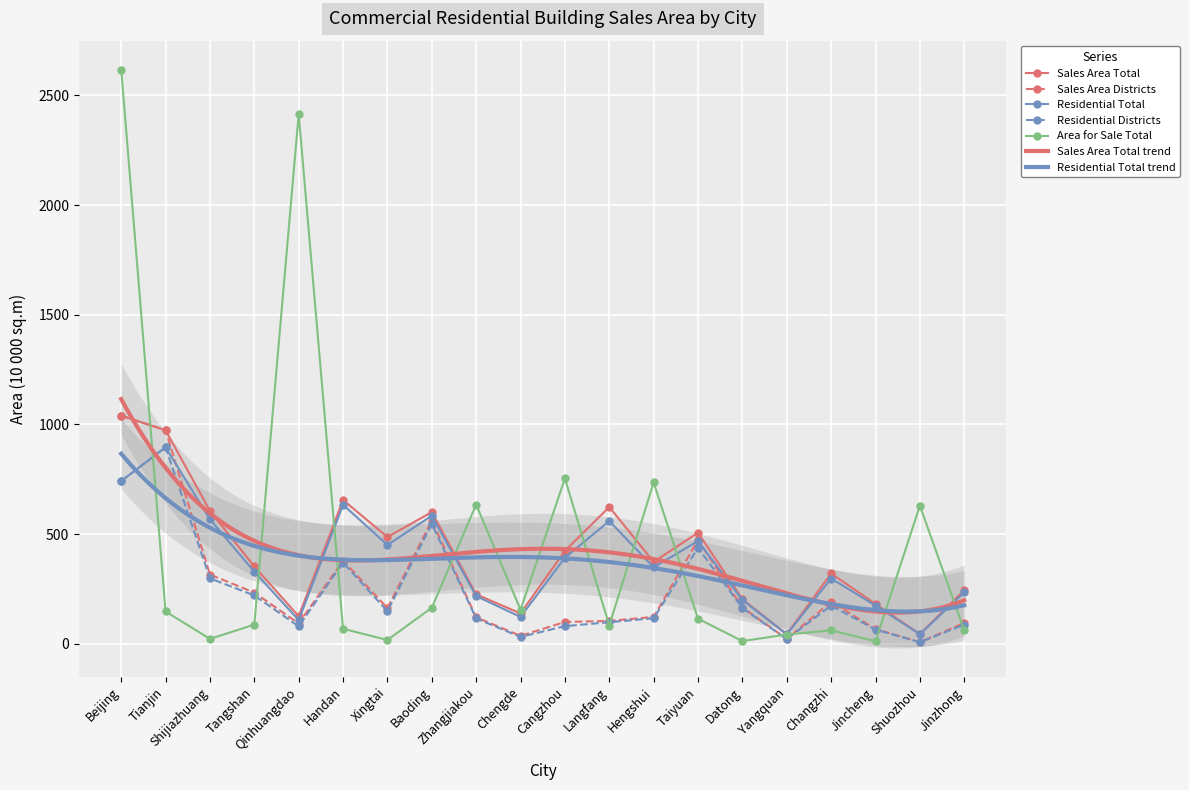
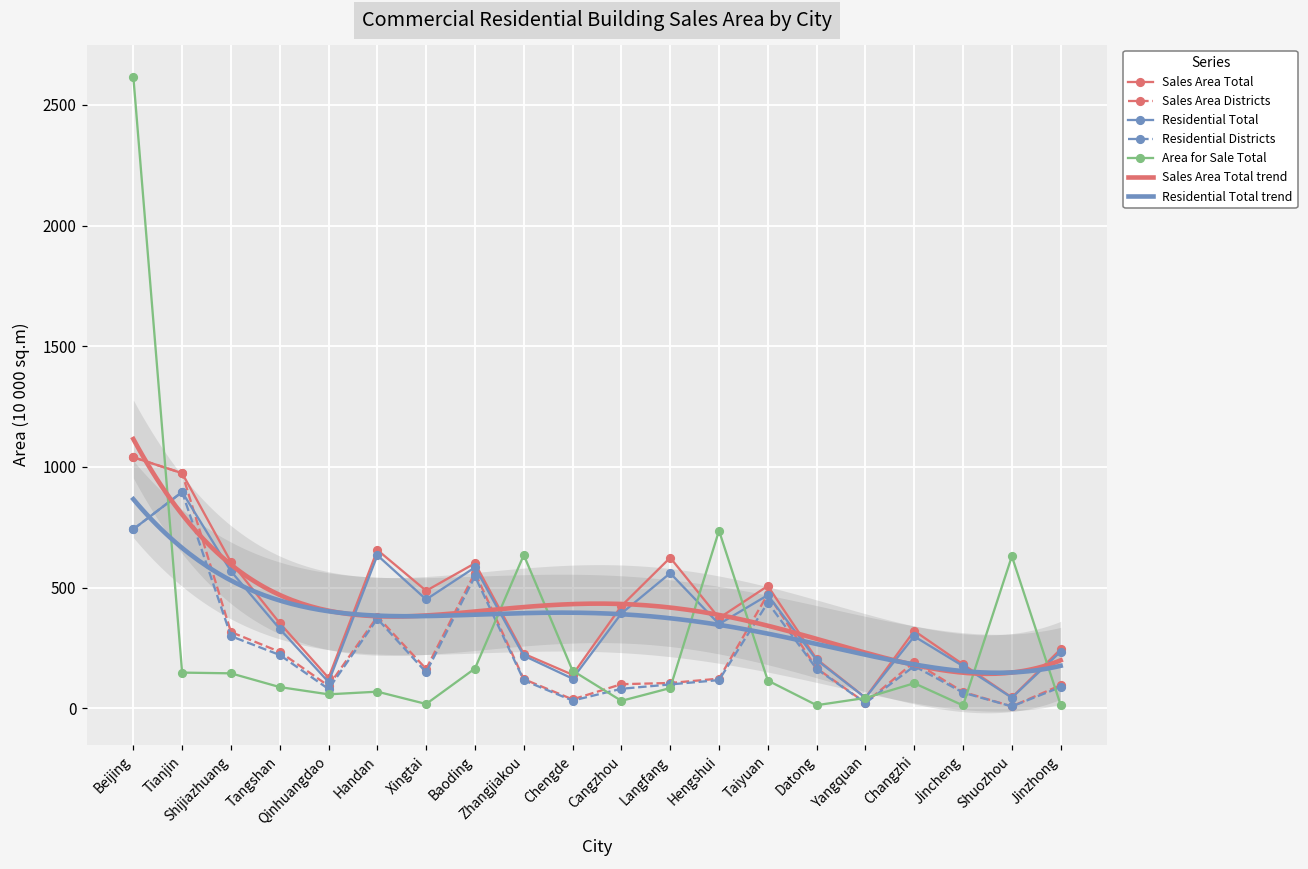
Area for Sale Total, Shijiazhuang: 20 -> 150
Area for Sale Total, Qinhuangdao: 2410 -> 60
Area for Sale Total, Cangzhou: 750 -> 30
Area for Sale Total, Changzhi: 60 -> 100
Area for Sale Total, Jinzhong: 60 -> 10
